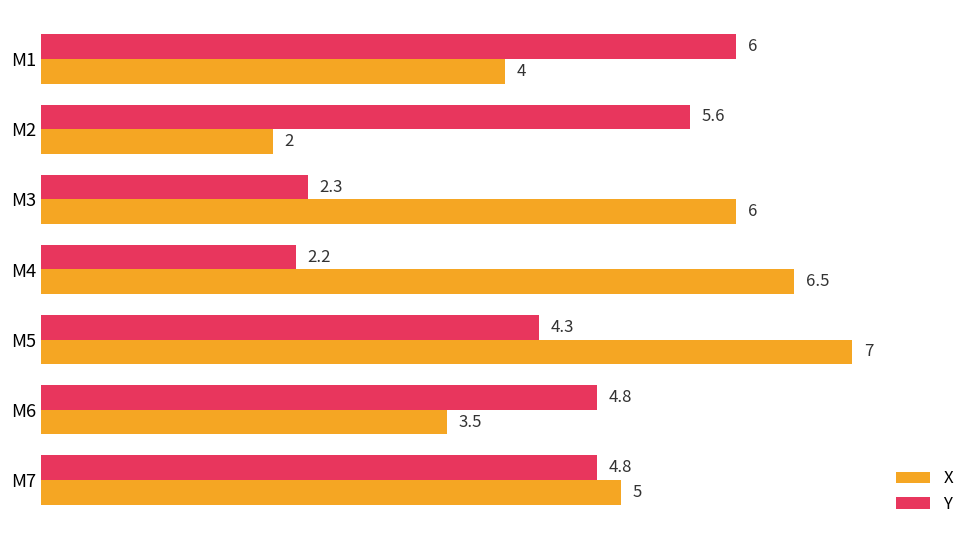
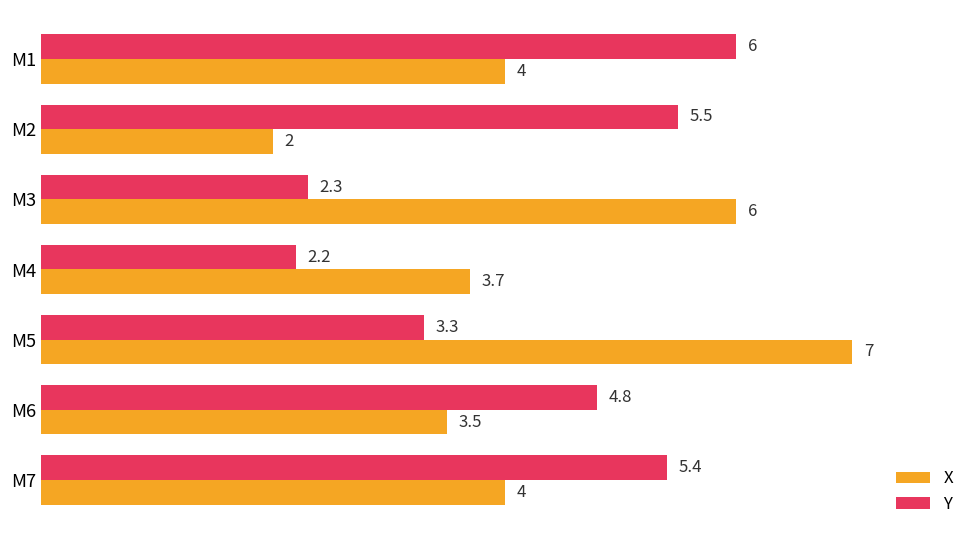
Y, M2: 5.6 -> 5.5
X, M4: 6.5 -> 3.7
Y, M5: 4.3 -> 3.3
Y, M7: 4.8 -> 5.4
X, M7: 5 -> 4
